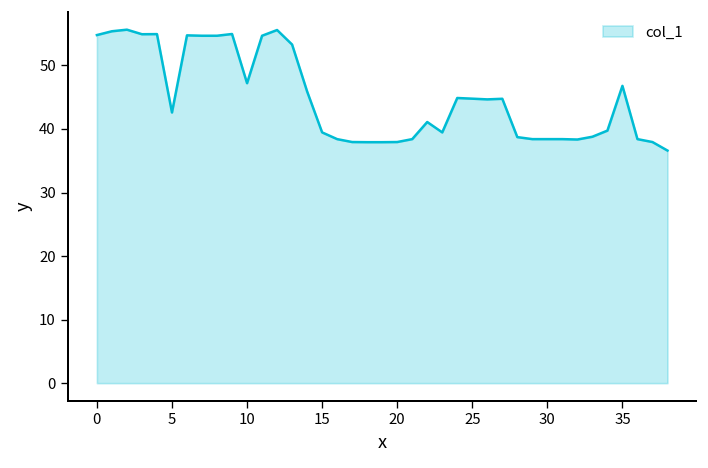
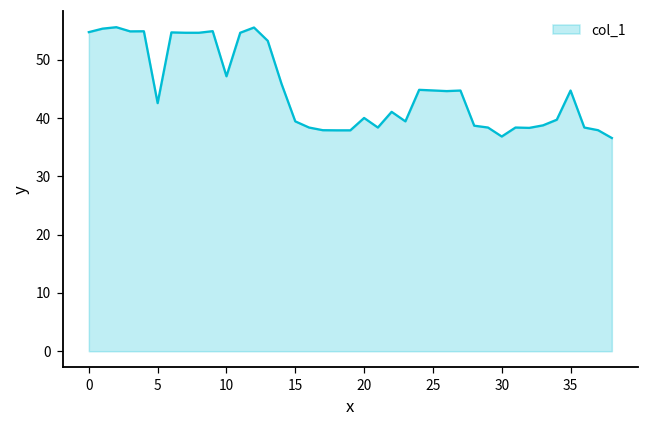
20: 38 -> 40
30: 38 -> 37
35: 47 -> 45
